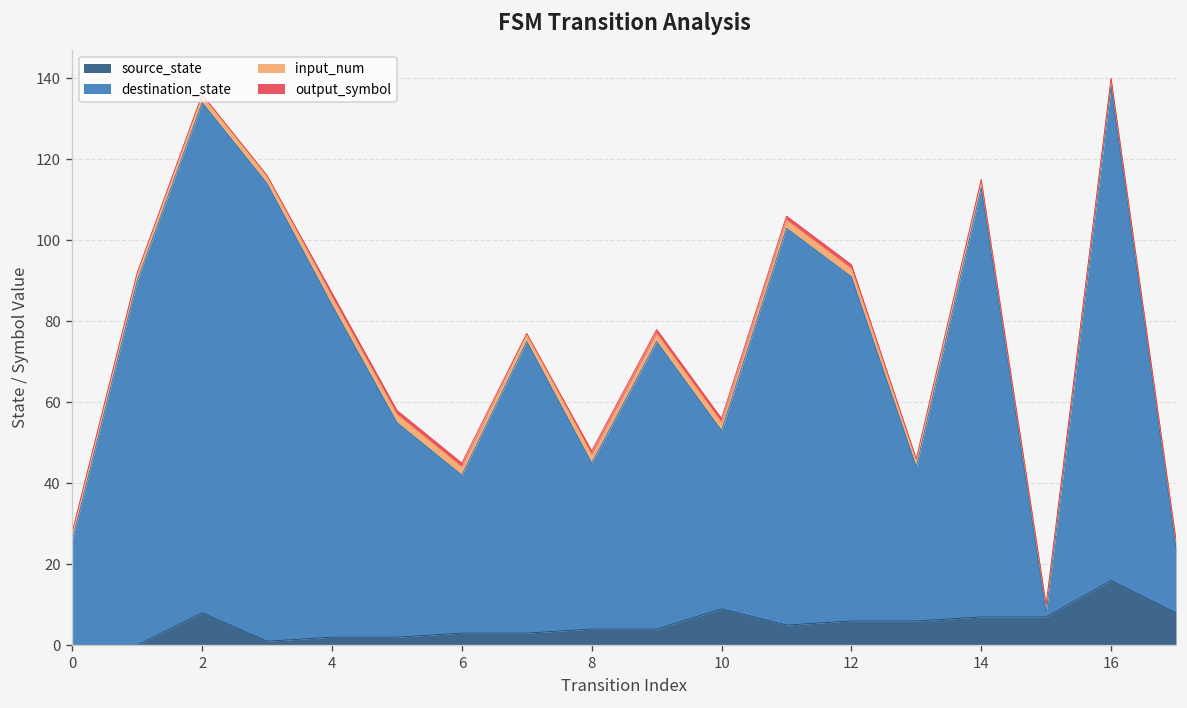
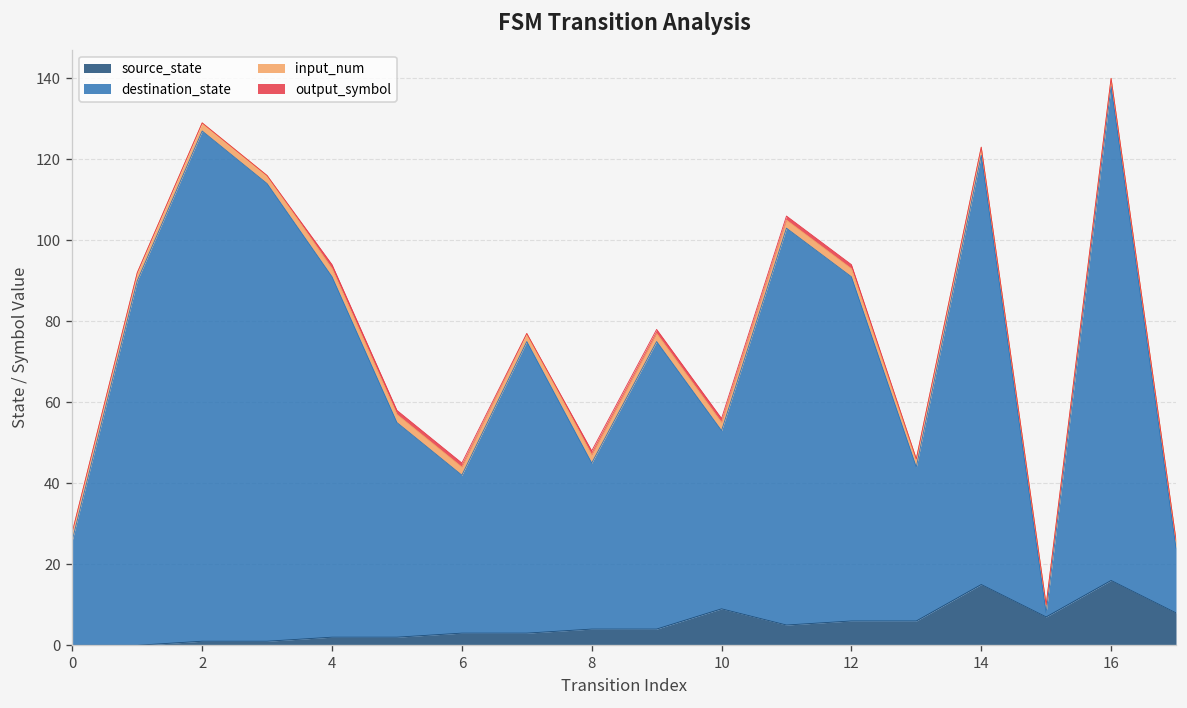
source_state, 2: 8 -> 1
destination_state, 4: 82 -> 89
source_state, 14: 7 -> 15
